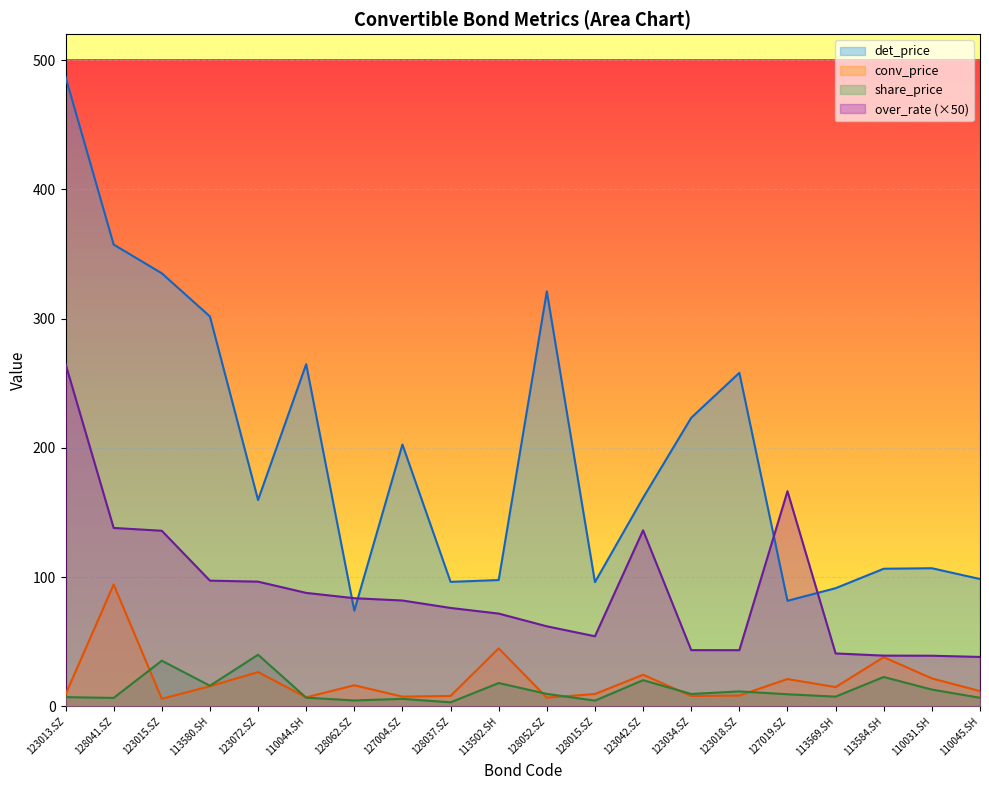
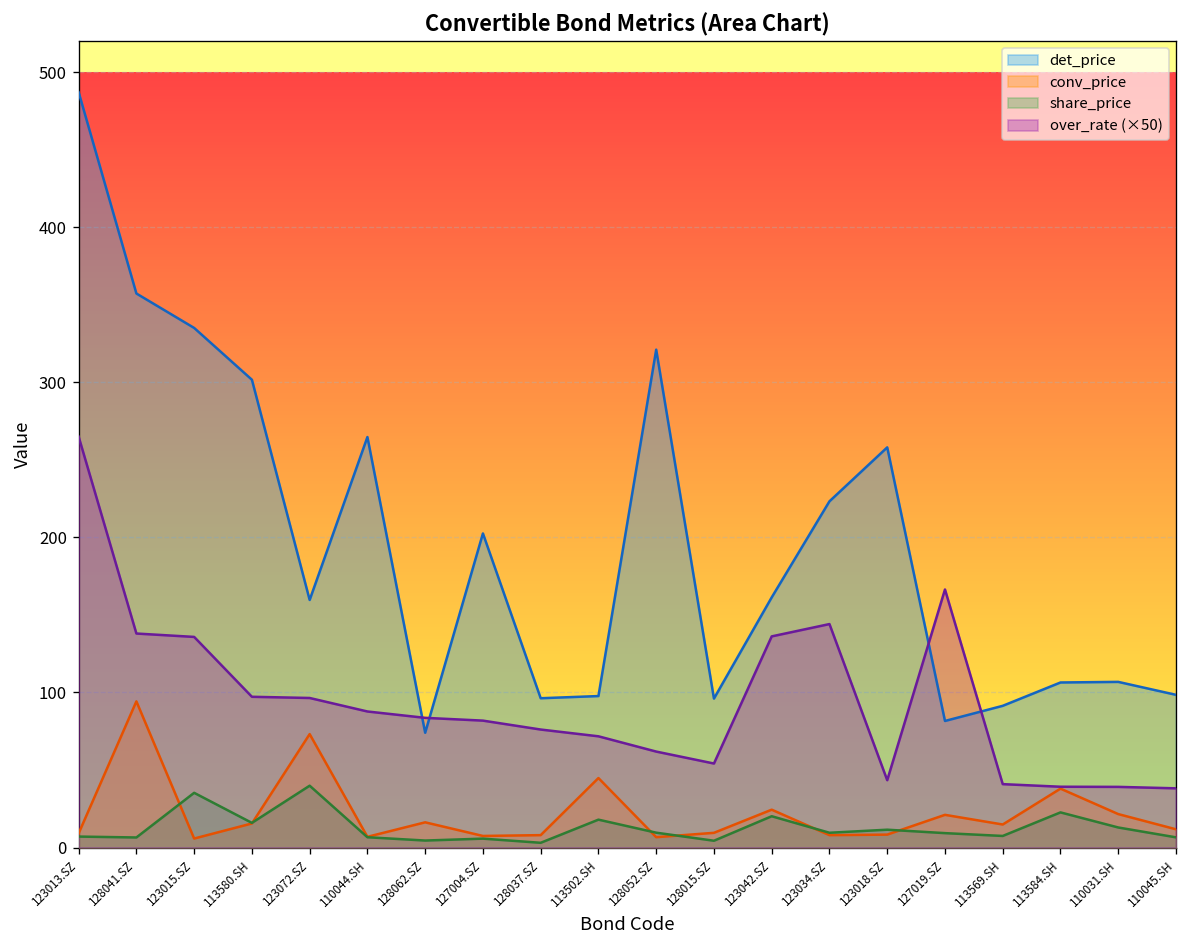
conv_price, 123072.SZ: 26 -> 73
over_rate (×50), 123034.SZ: 43 -> 144
